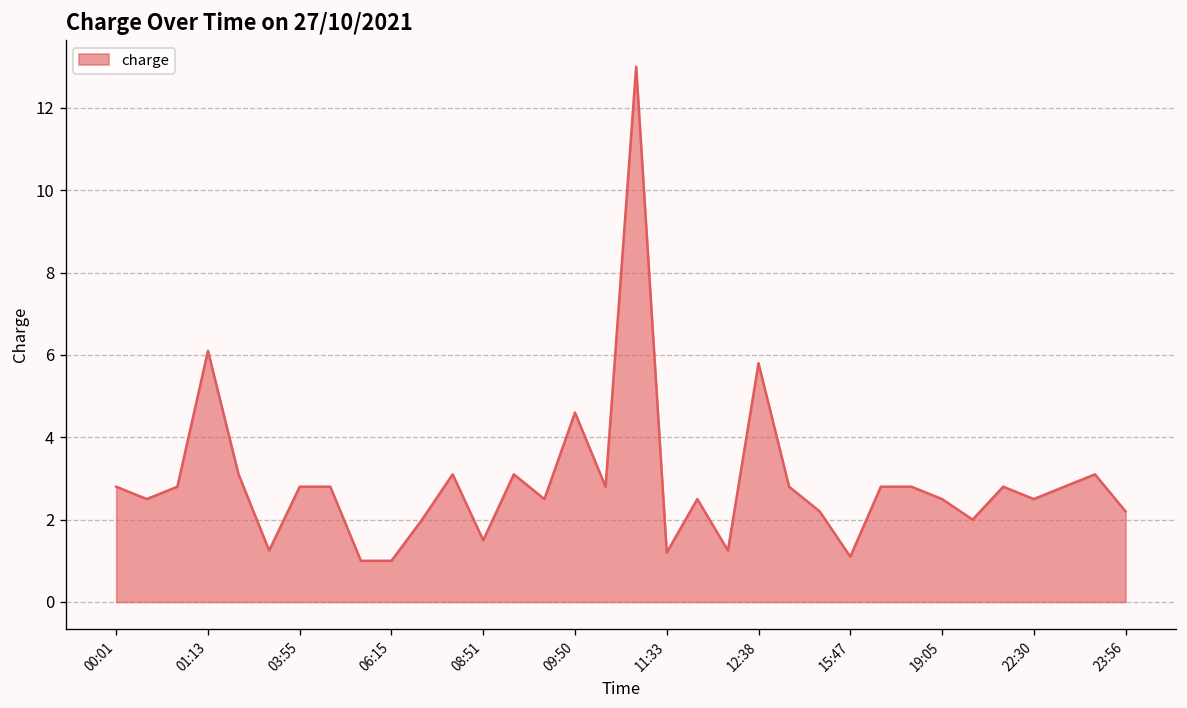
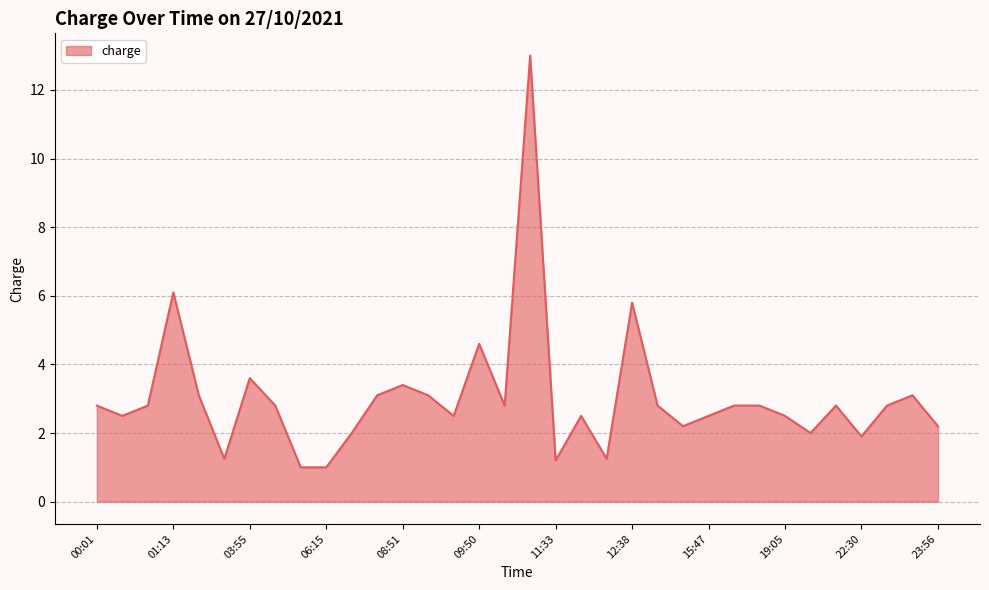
03:55: 2.8 -> 3.6
08:51: 1.5 -> 3.4
15:47: 1.1 -> 2.5
22:30: 2.5 -> 1.9
